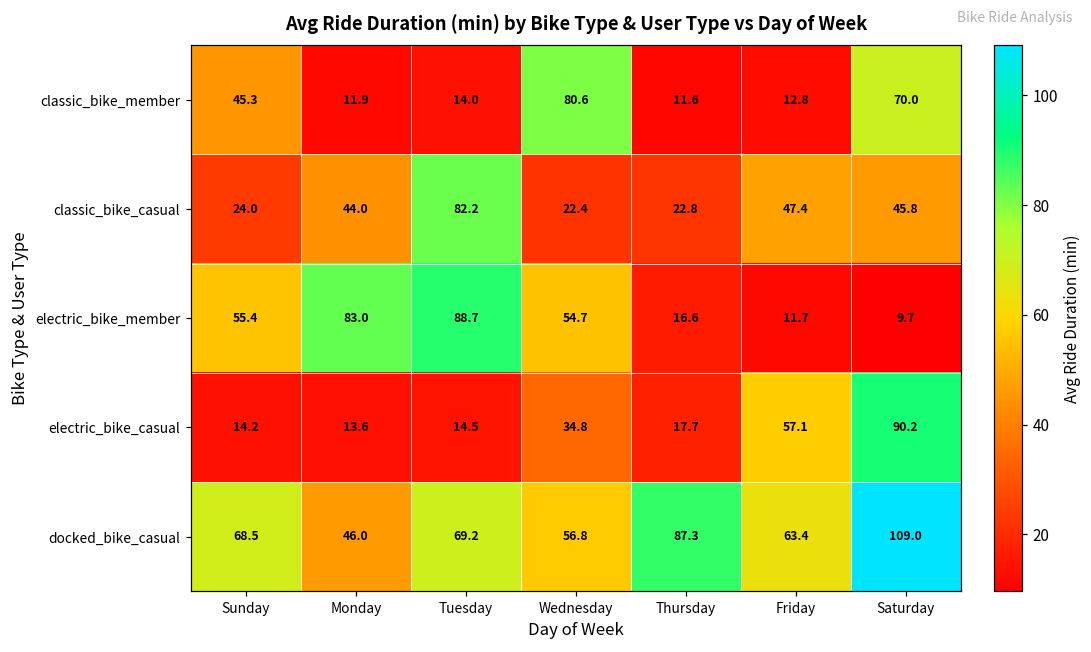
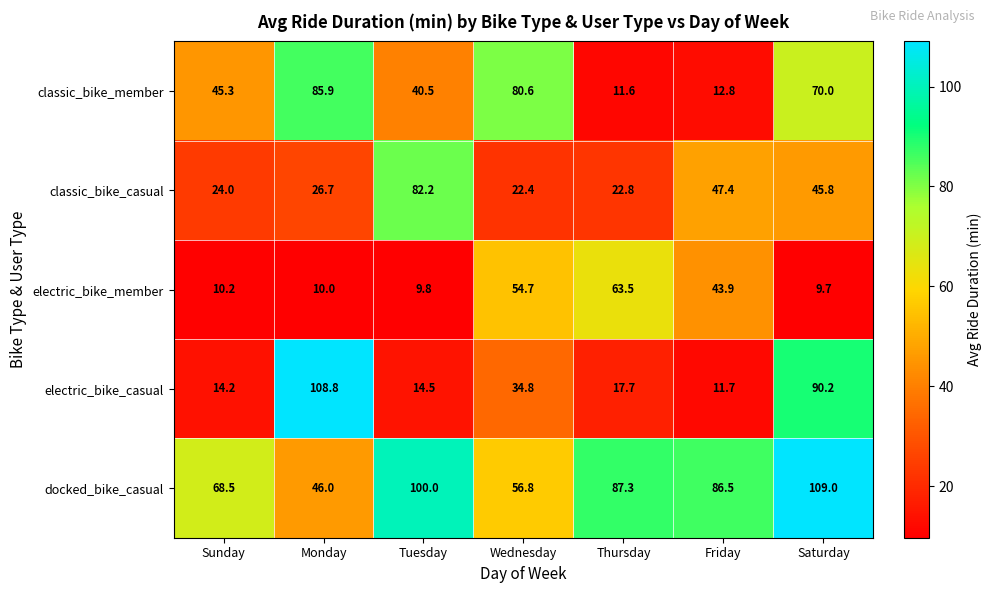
classic_bike_member, Monday: 11.9 -> 85.9
classic_bike_member, Tuesday: 14.0 -> 40.5
classic_bike_casual, Monday: 44.0 -> 26.7
electric_bike_member, Sunday: 55.4 -> 10.2
electric_bike_member, Monday: 83.0 -> 10.0
electric_bike_member, Tuesday: 88.7 -> 9.8
electric_bike_member, Thursday: 16.6 -> 63.5
electric_bike_member, Friday: 11.7 -> 43.9
electric_bike_casual, Monday: 13.6 -> 108.8
electric_bike_casual, Friday: 57.1 -> 11.7
docked_bike_casual, Tuesday: 69.2 -> 100.0
docked_bike_casual, Friday: 63.4 -> 86.5
